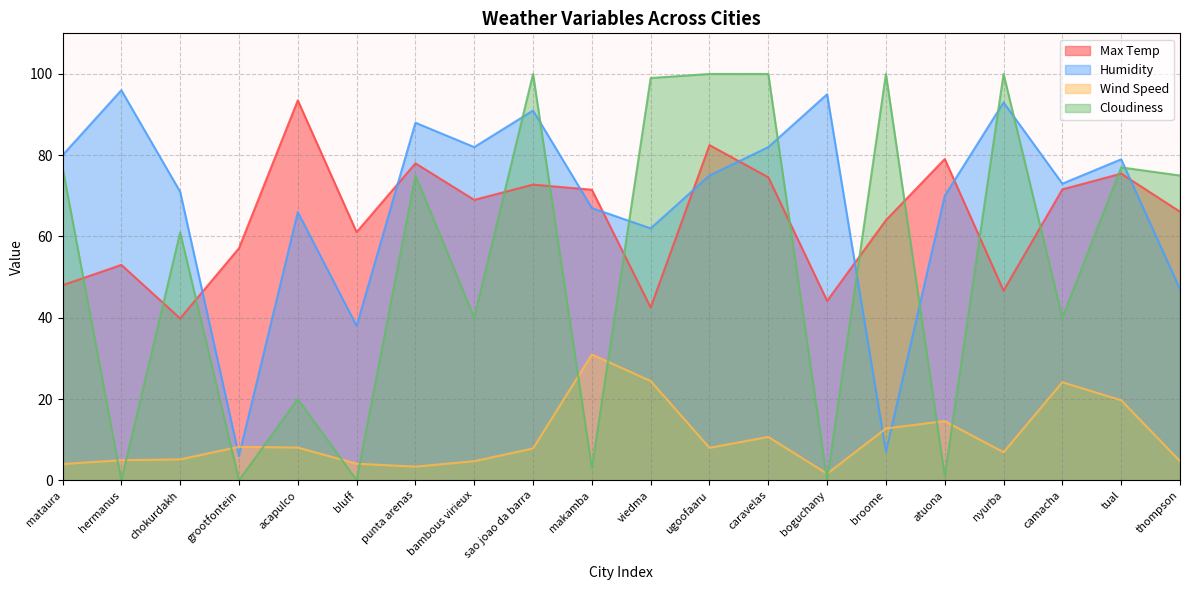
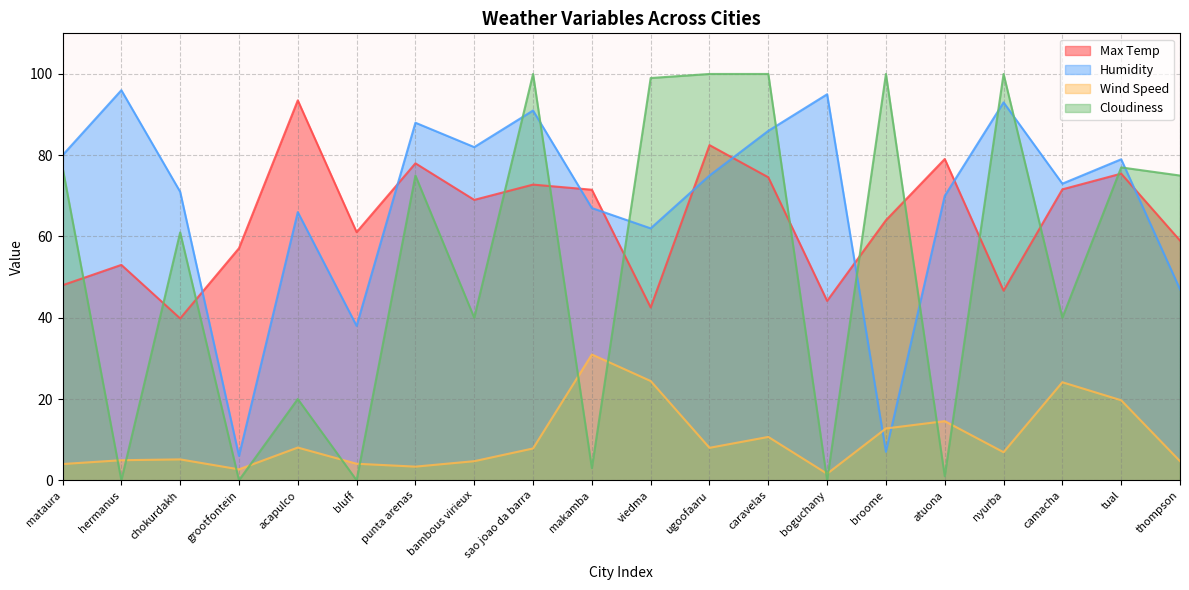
Wind Speed, grootfontein: 8 -> 3
Humidity, caravelas: 82 -> 86
Max Temp, thompson: 66 -> 59
